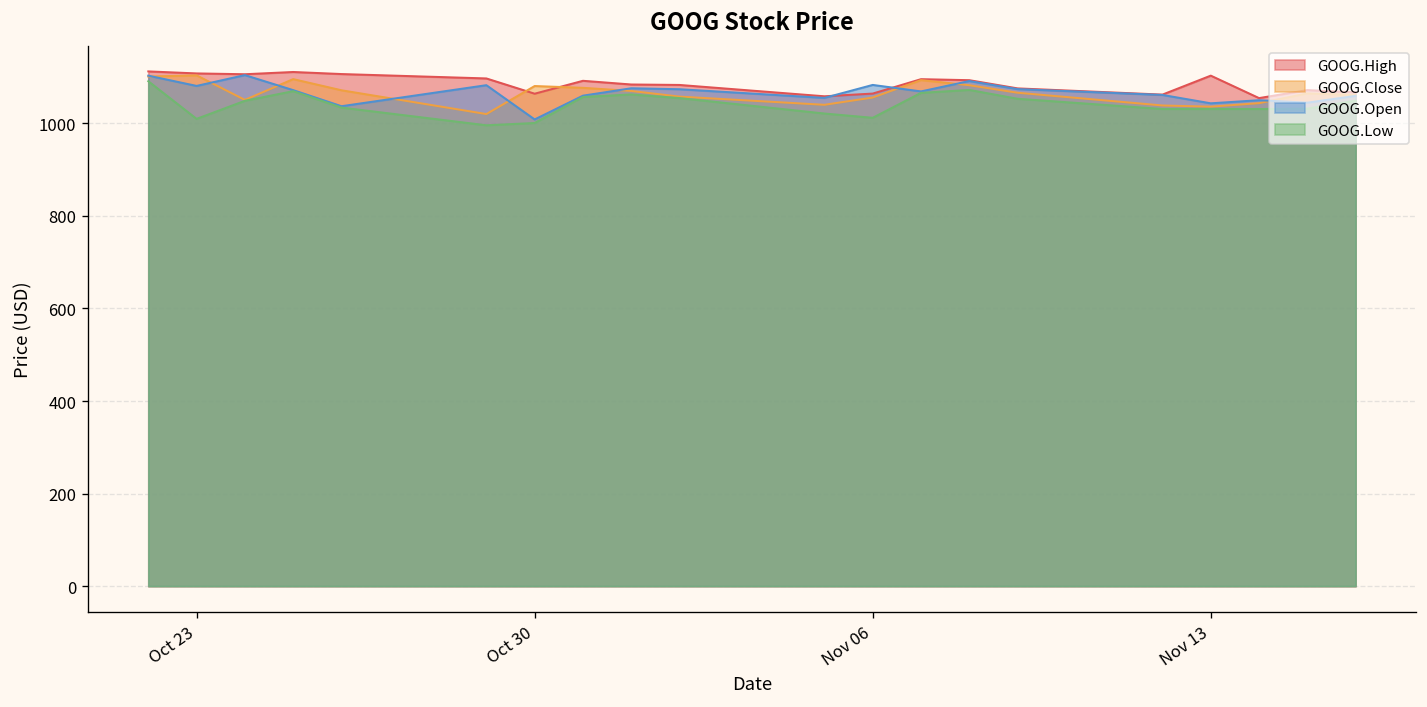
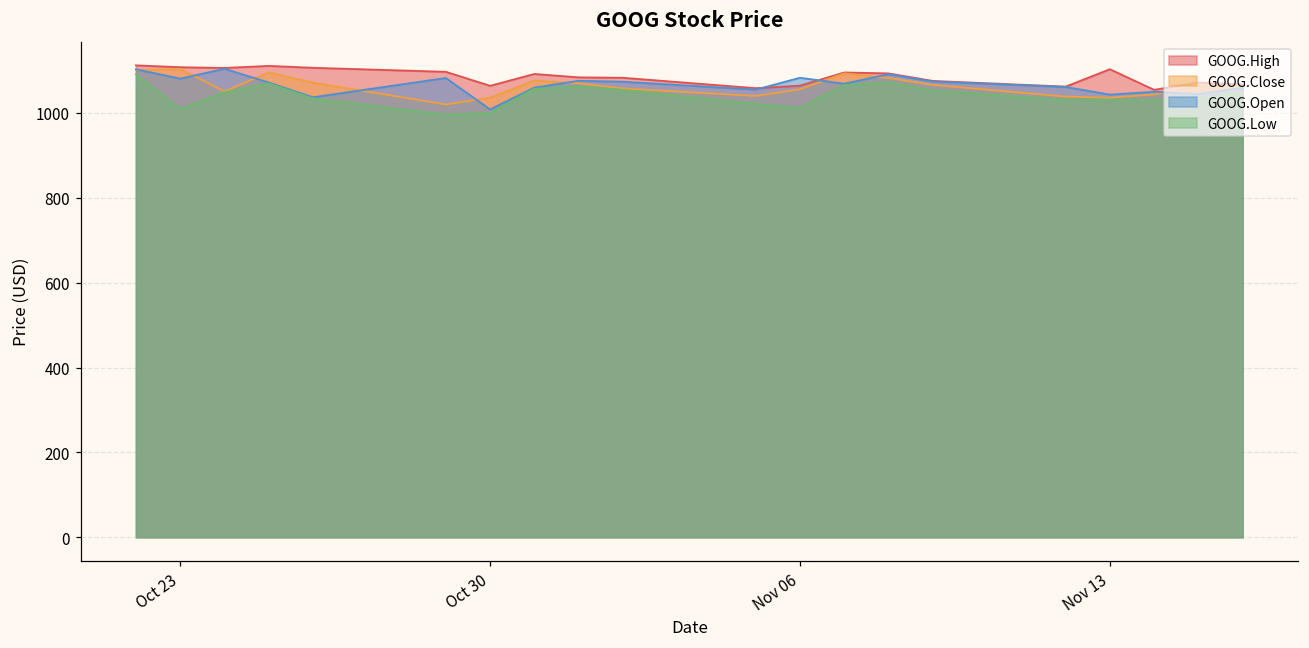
GOOG.Close, Oct 30: 1080 -> 1040
